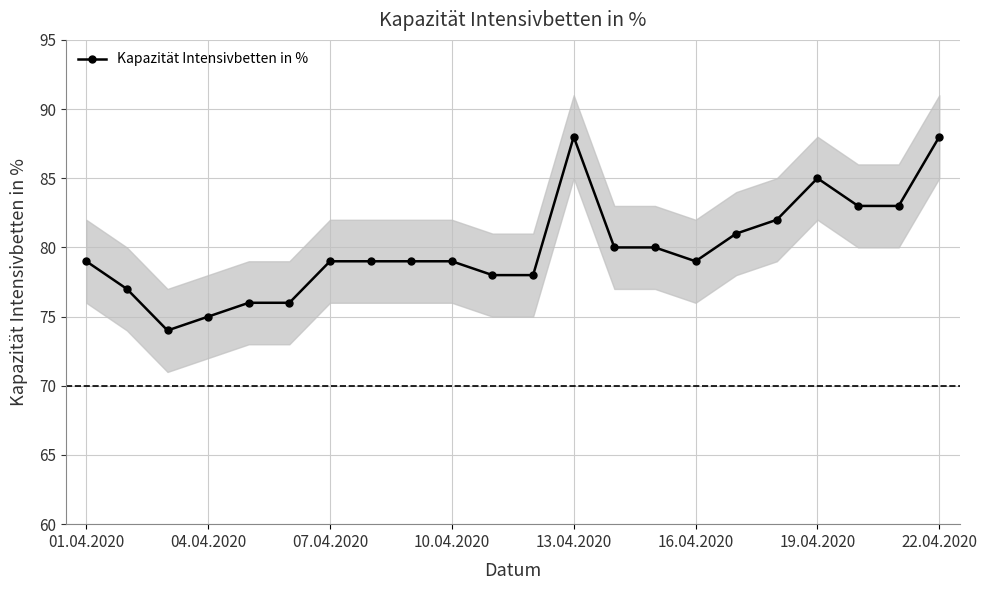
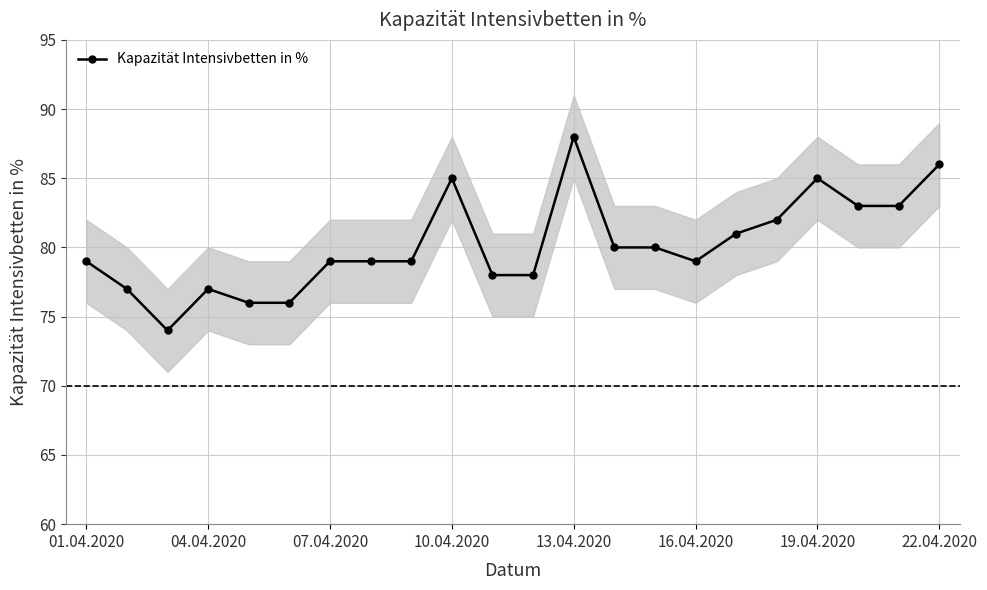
Kapazität Intensivbetten in %, 04.04.2020: 75 -> 77
Kapazität Intensivbetten in %, 10.04.2020: 79 -> 85
Kapazität Intensivbetten in %, 22.04.2020: 88 -> 86
